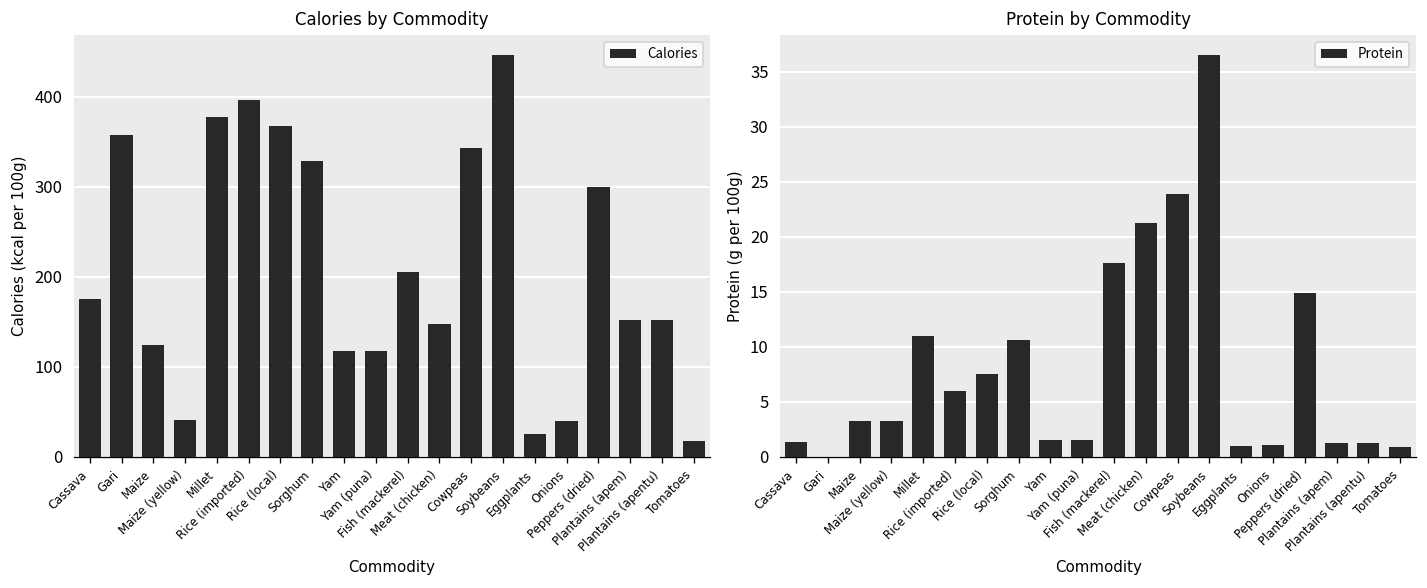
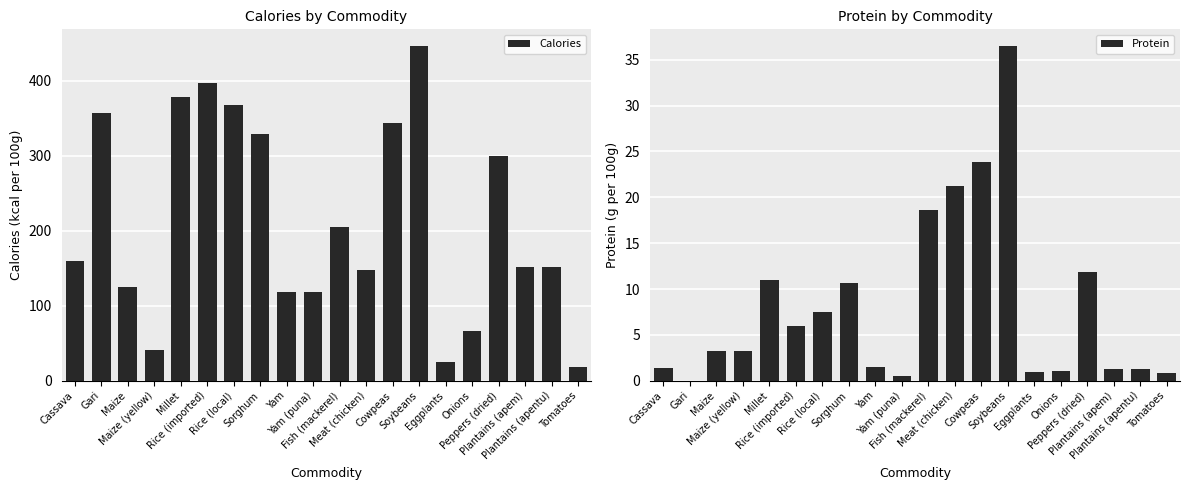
Calories by Commodity, Cassava: 180 -> 160
Calories by Commodity, Onions: 40 -> 70
Protein by Commodity, Yam (puna): 2 -> 1
Protein by Commodity, Fish (mackerel): 18 -> 19
Protein by Commodity, Peppers (dried): 15 -> 12
